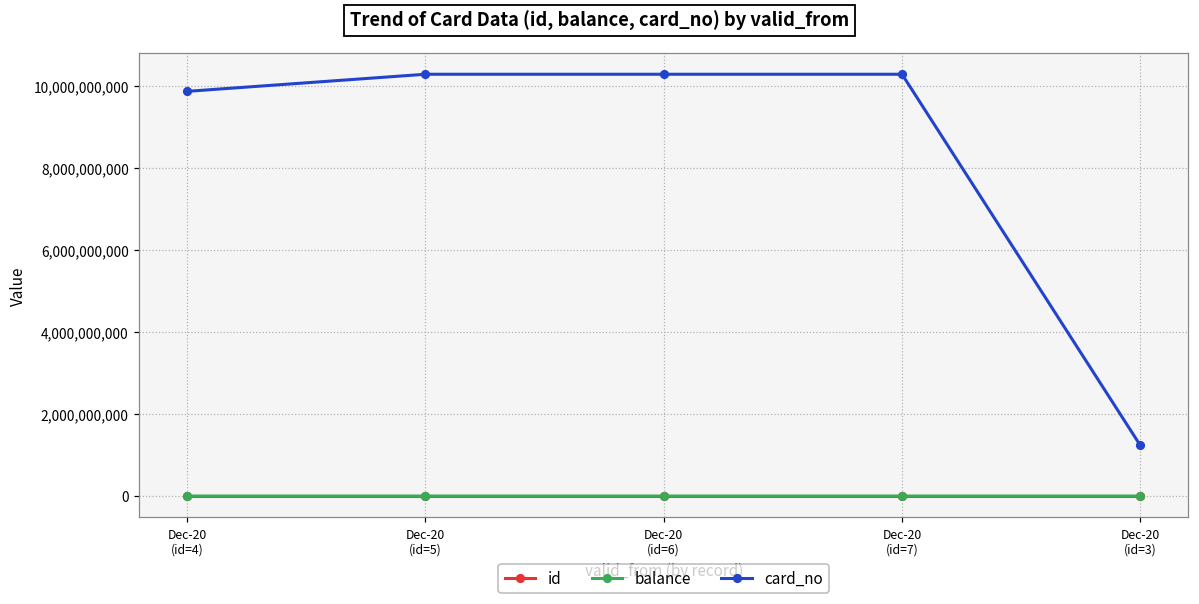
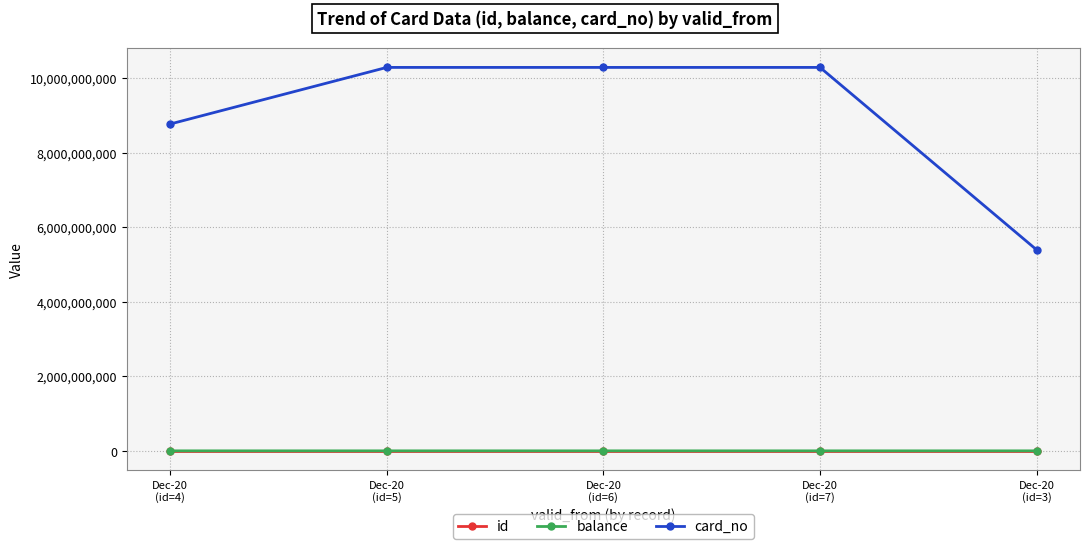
card_no, Dec-20 (id=4): 9,900,000,000 -> 8,800,000,000
card_no, Dec-20 (id=3): 1,200,000,000 -> 5,400,000,000
